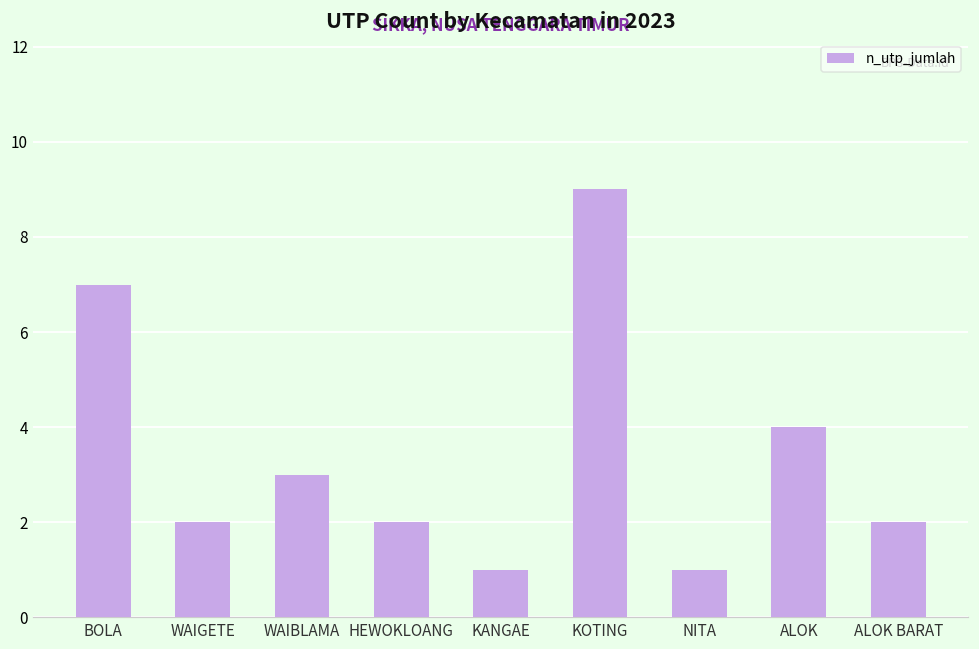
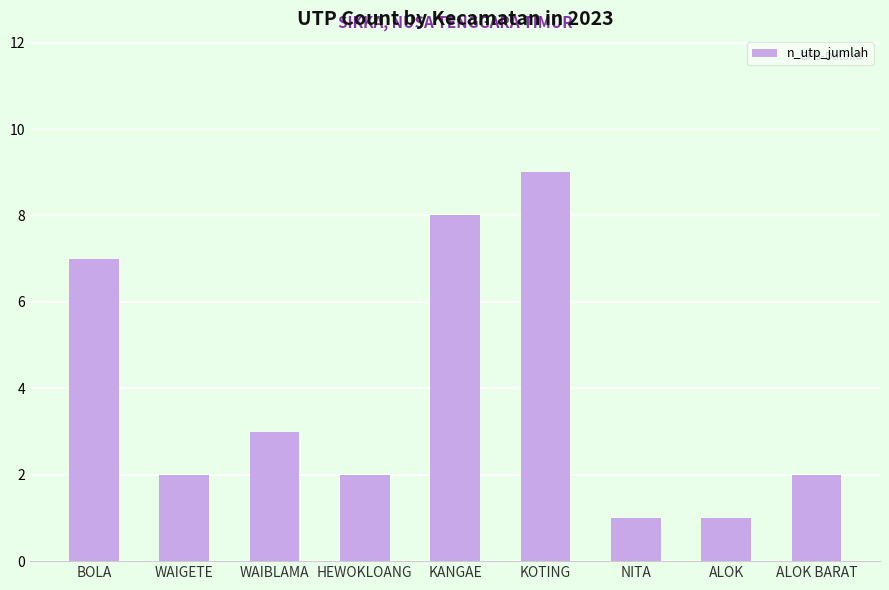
KANGAE: 1 -> 8
ALOK: 4 -> 1
